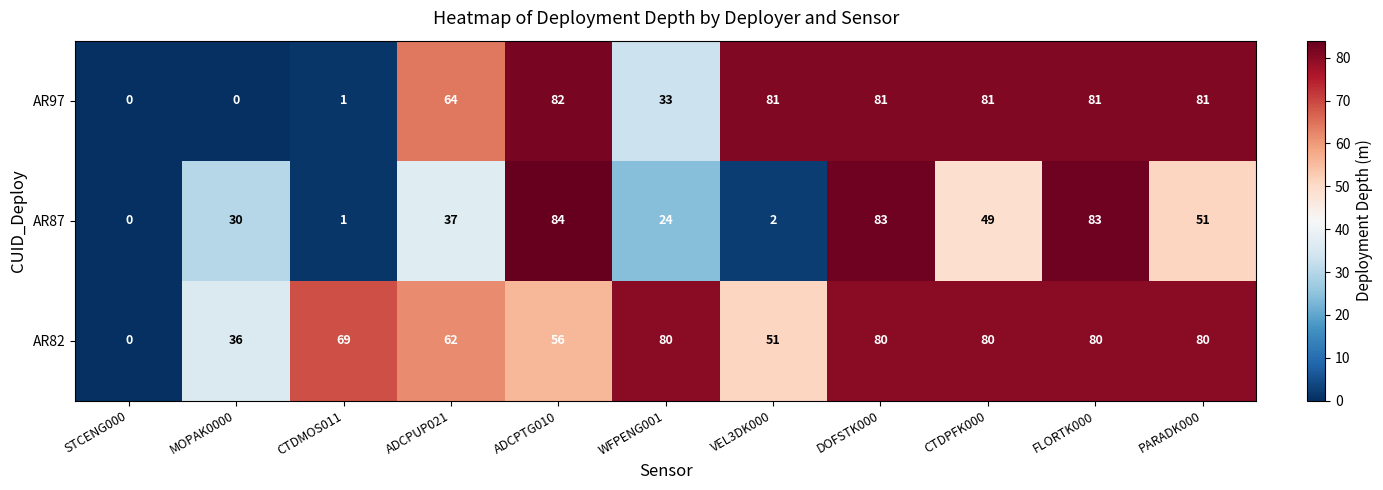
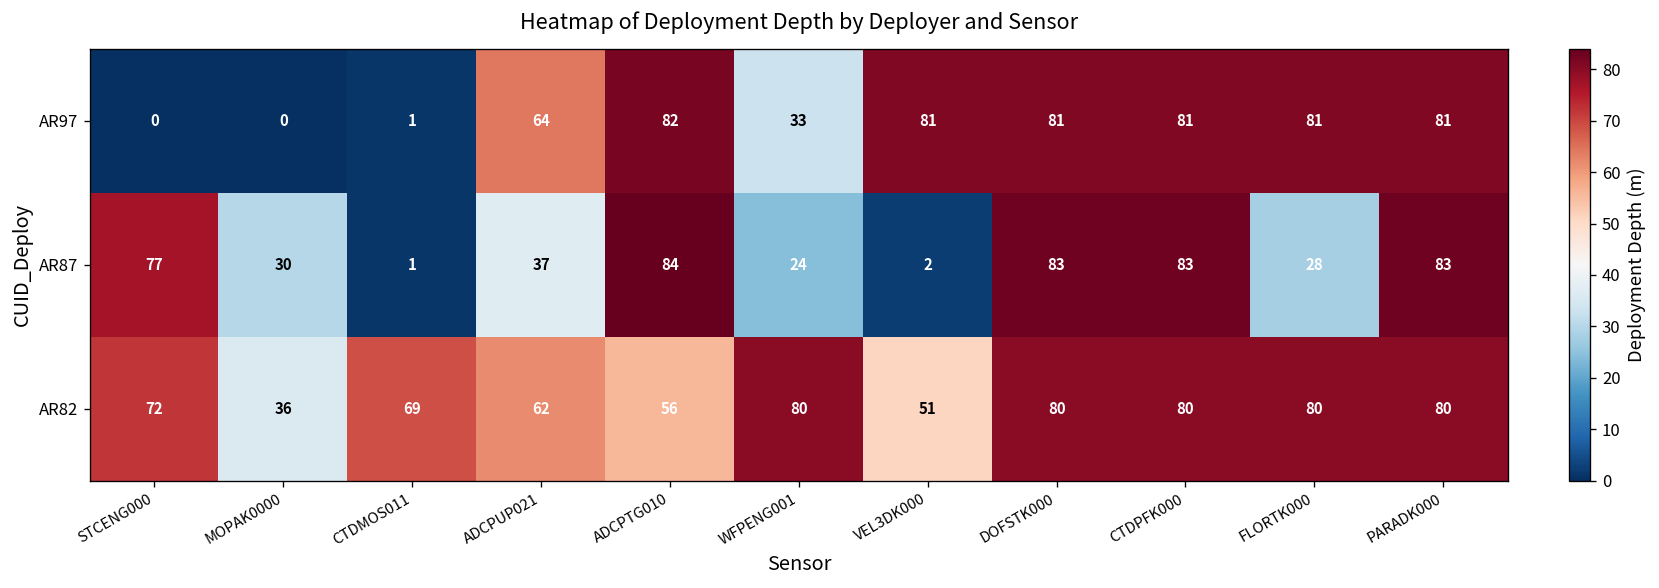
AR87, STCENG000: 0 -> 77
AR87, CTDPFK000: 49 -> 83
AR87, FLORTK000: 83 -> 28
AR87, PARADK000: 51 -> 83
AR82, STCENG000: 0 -> 72
